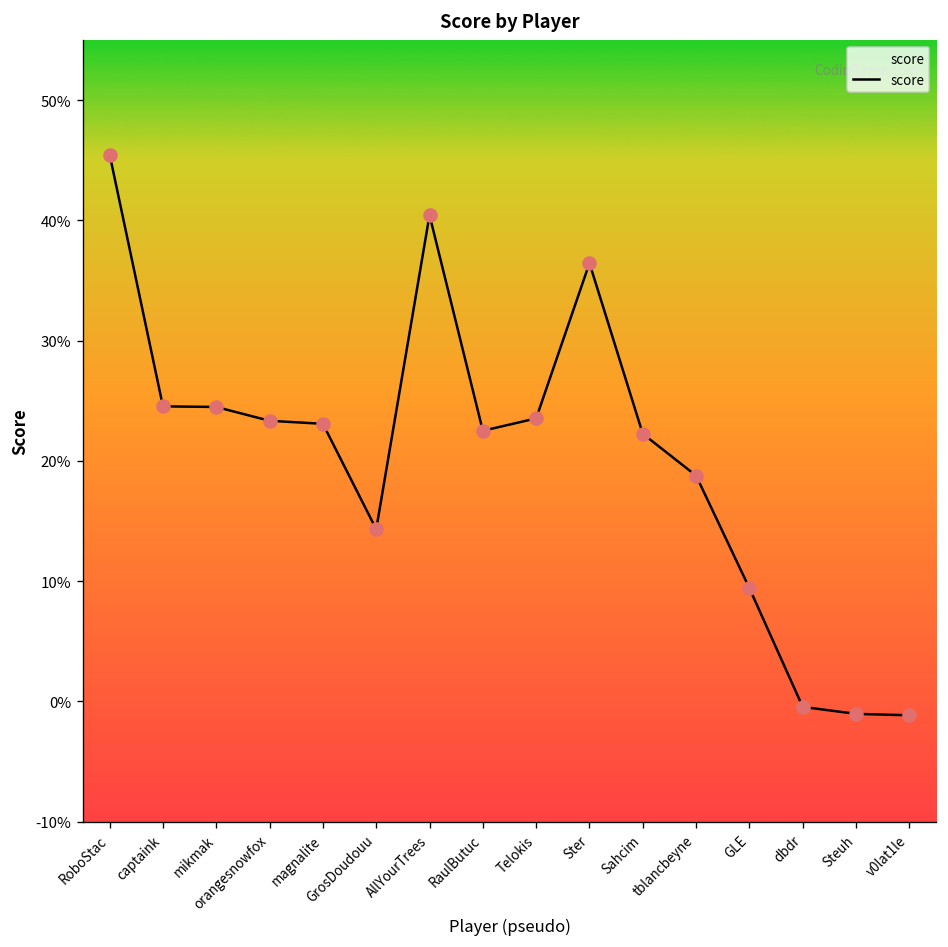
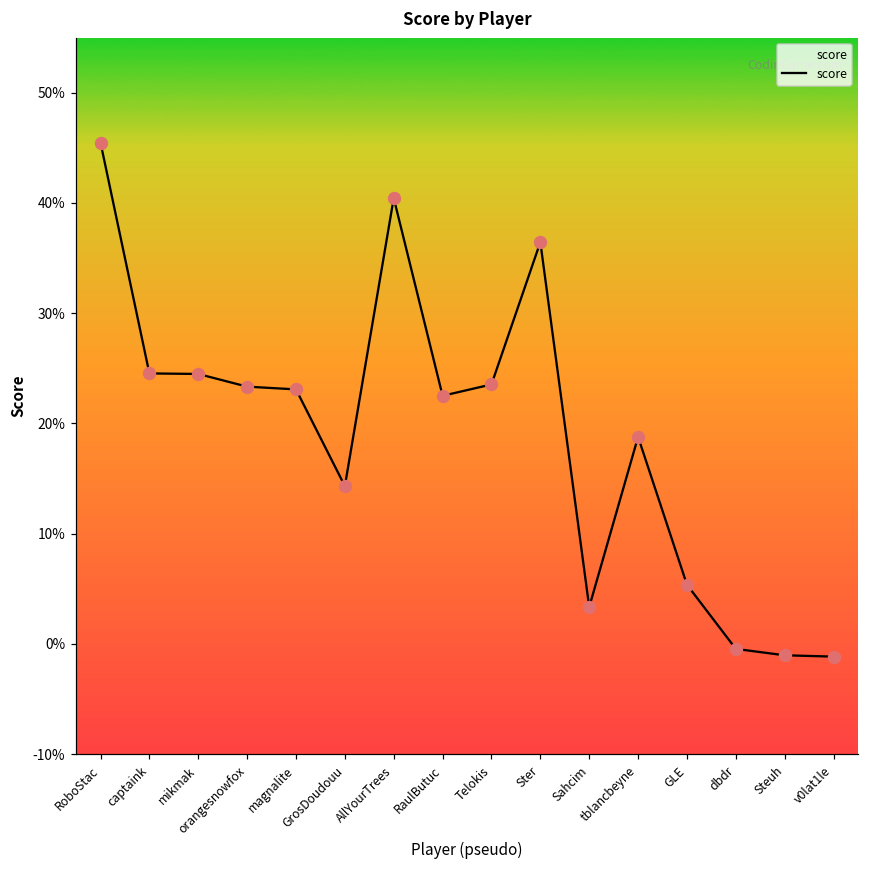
Sahcim: 22.3% -> 3.3%
GLE: 9.4% -> 5.4%
